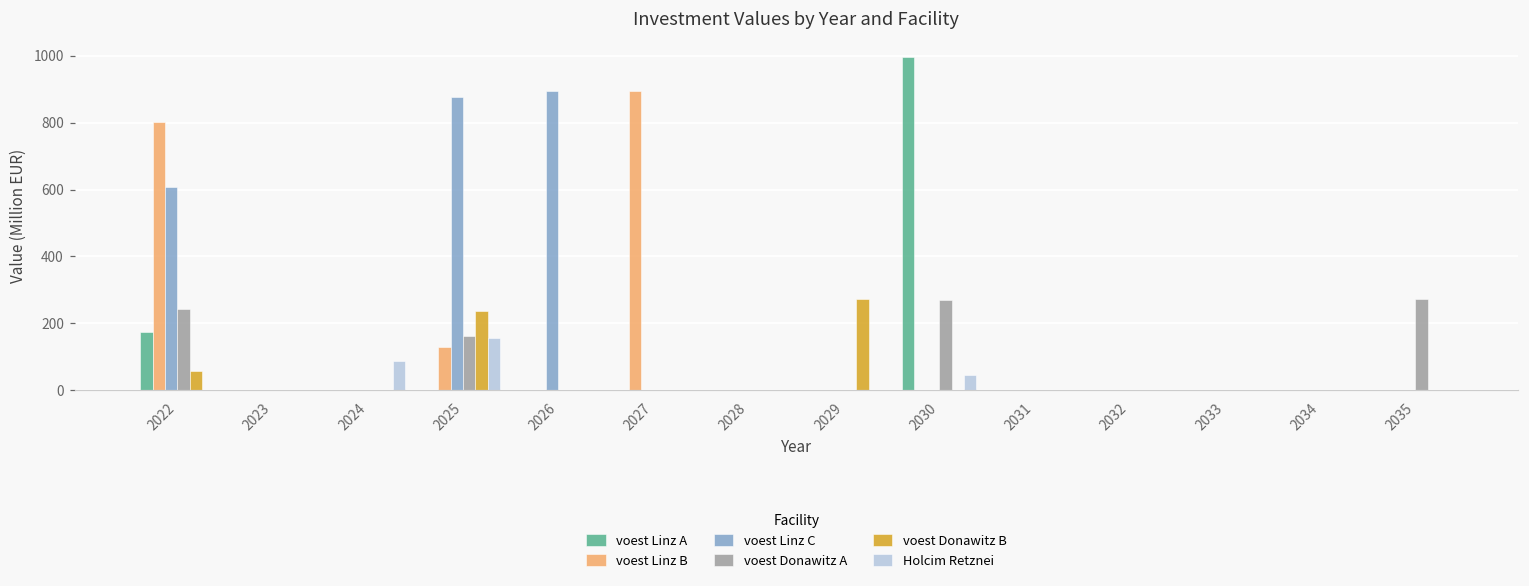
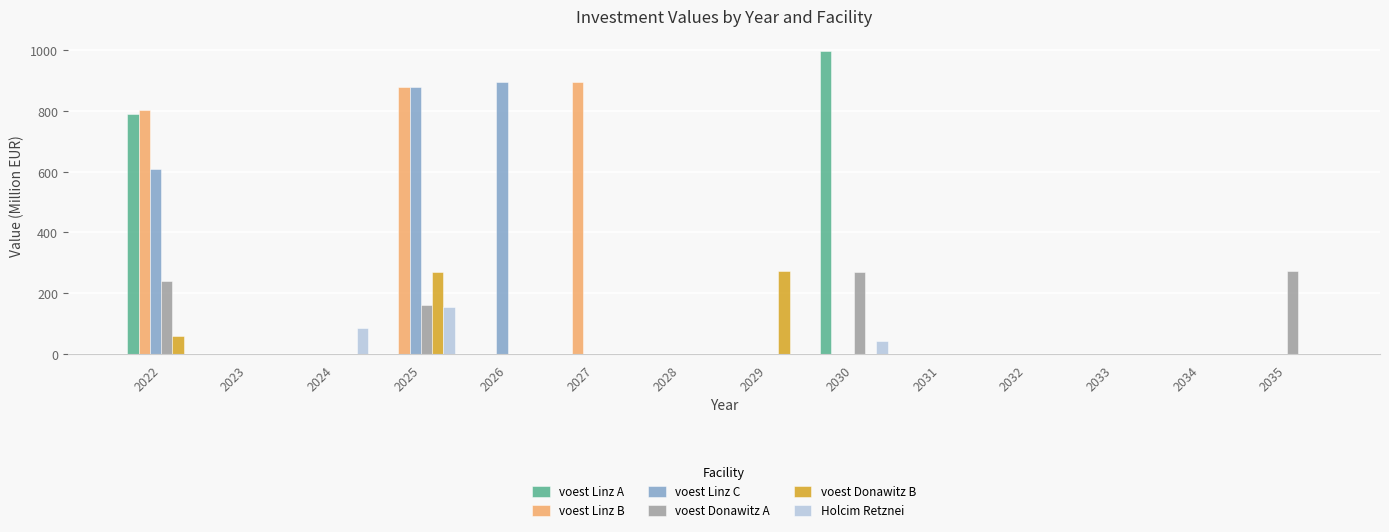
voest Linz A, 2022: 180 -> 790
voest Linz B, 2025: 130 -> 880
voest Donawitz B, 2025: 240 -> 270
